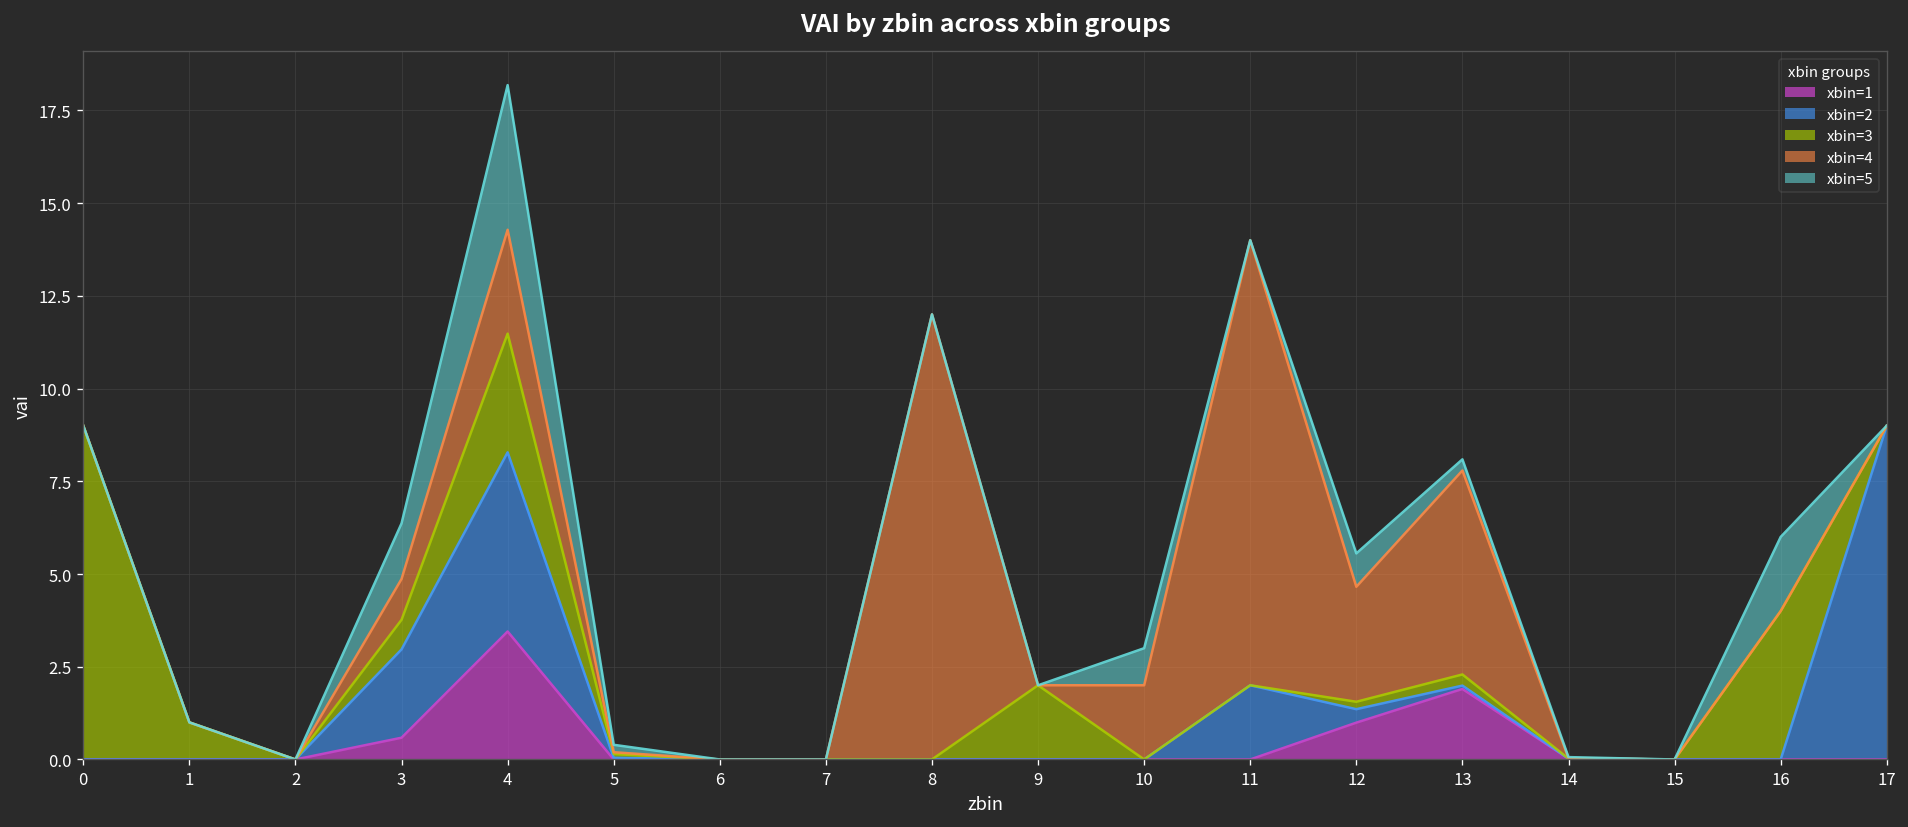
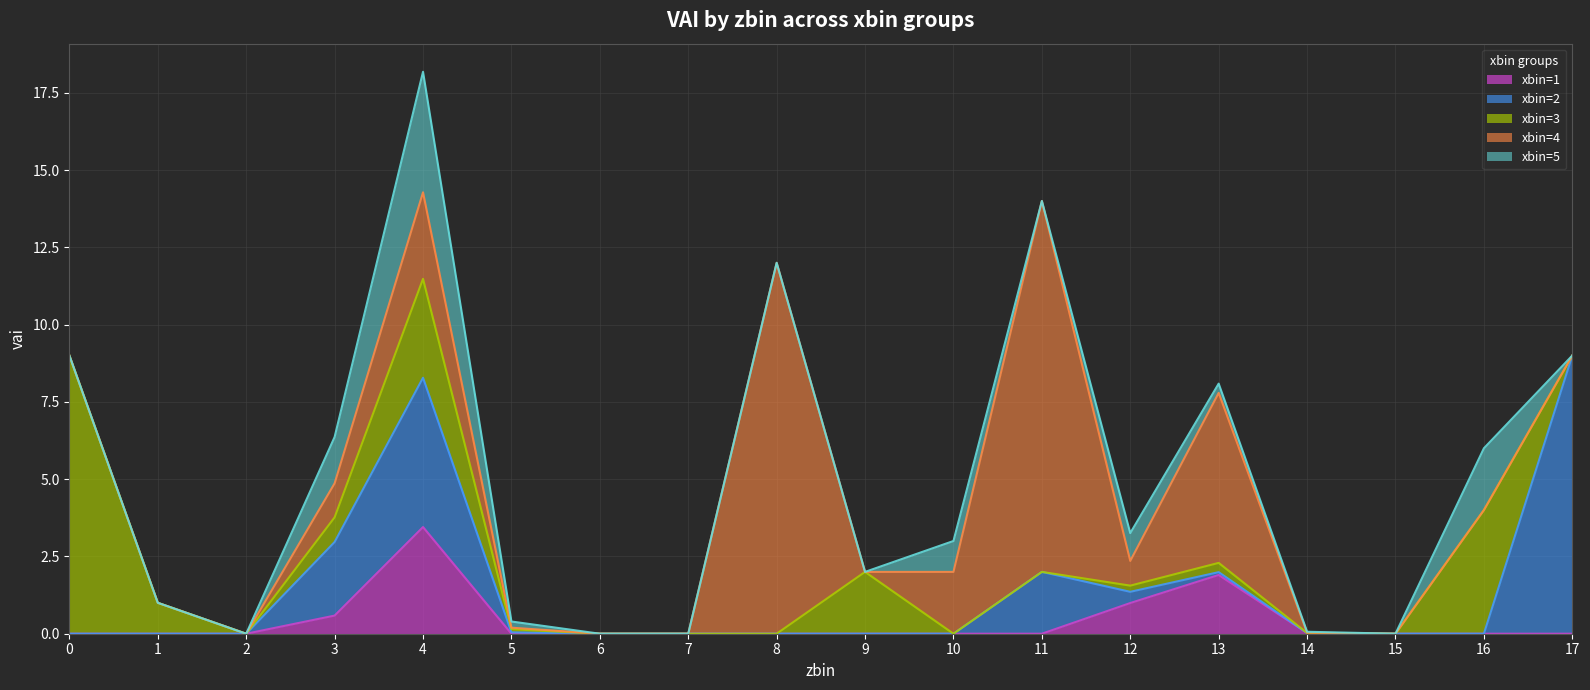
xbin=4, 12: 3.1 -> 0.8
